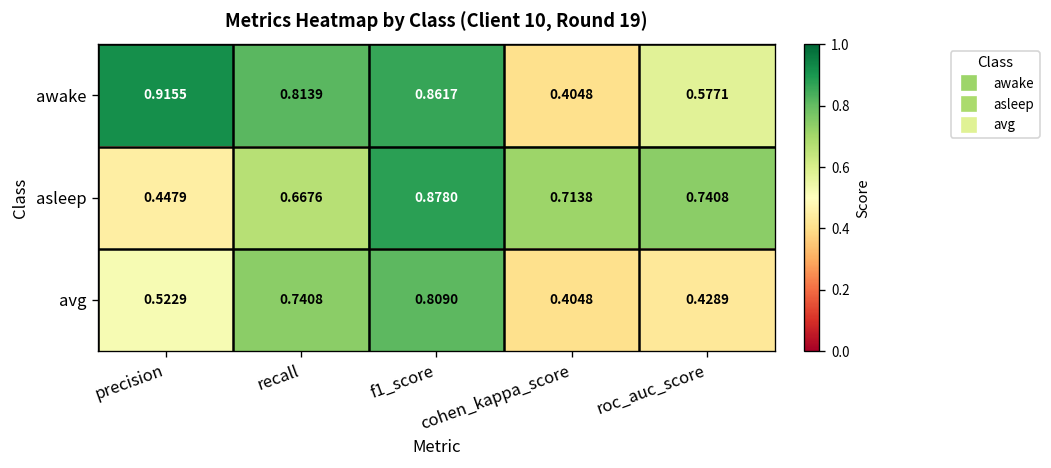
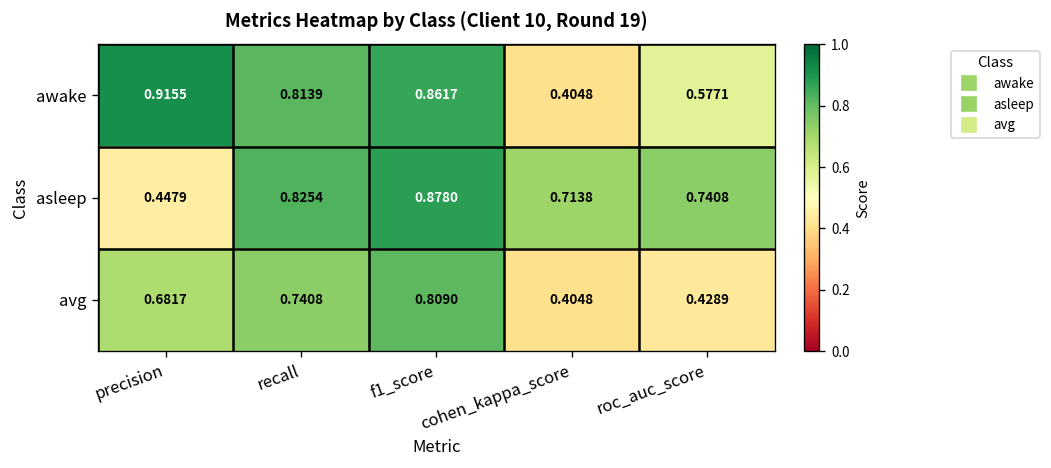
asleep, recall: 0.6676 -> 0.8254
avg, precision: 0.5229 -> 0.6817
